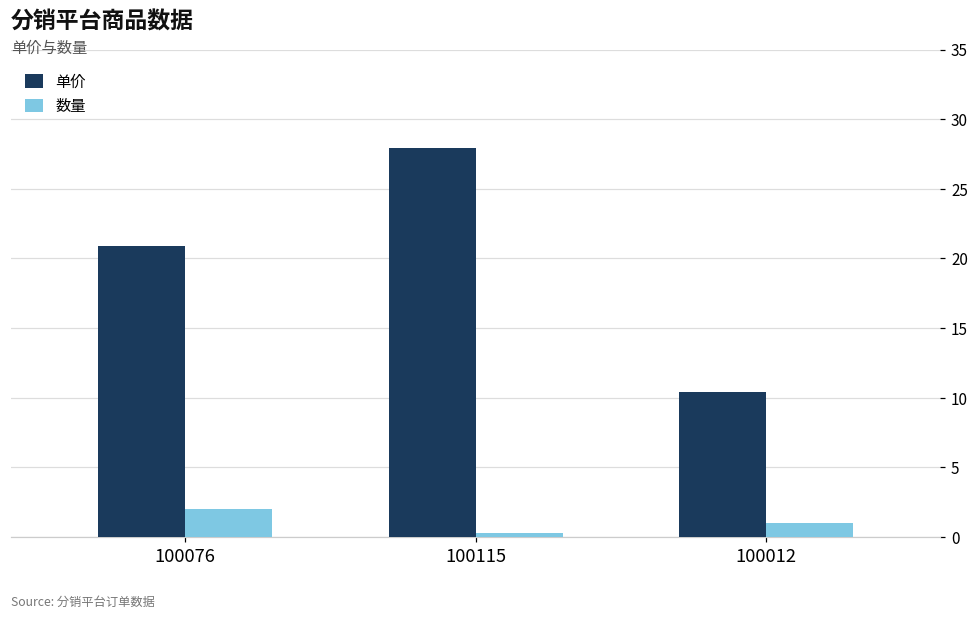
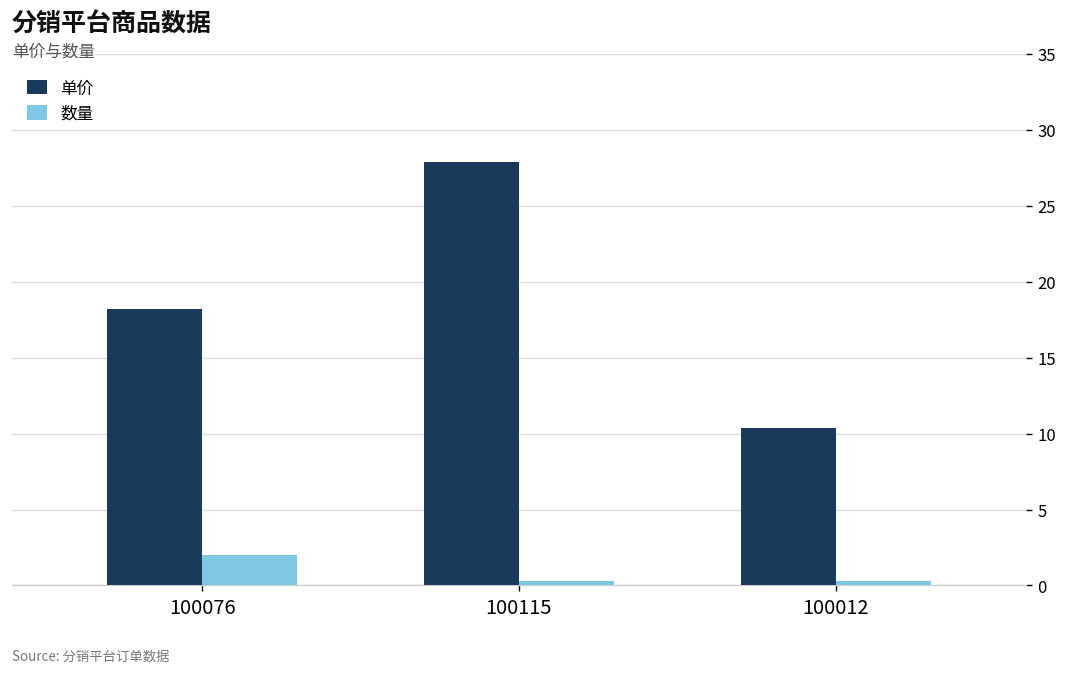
单价, 100076: 20.9 -> 18.2
数量, 100012: 1.0 -> 0.3
